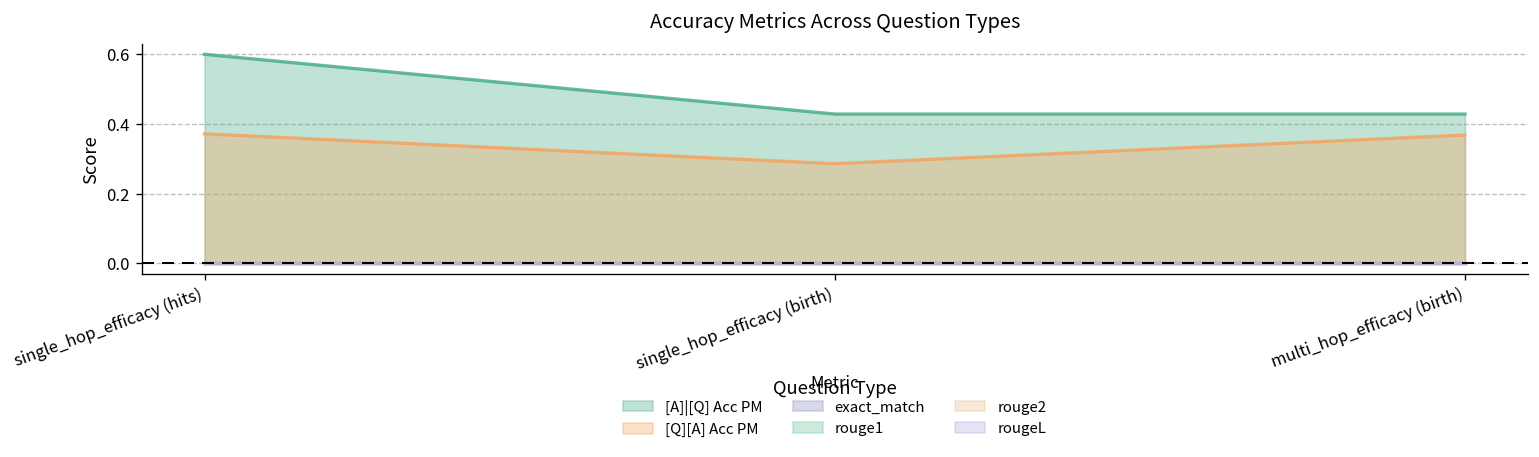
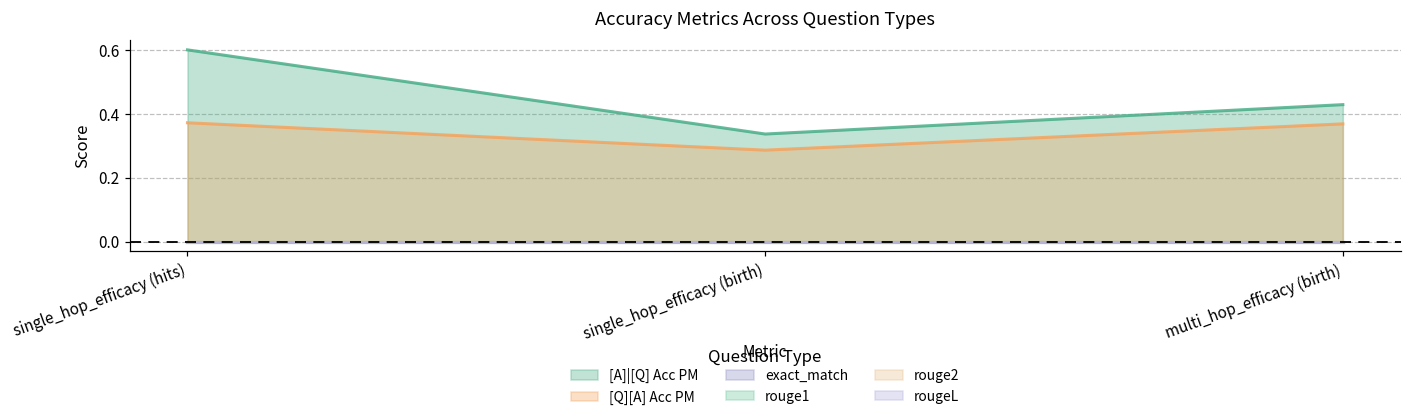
[A]|[Q] Acc PM, single_hop_efficacy (birth): 0.43 -> 0.34
